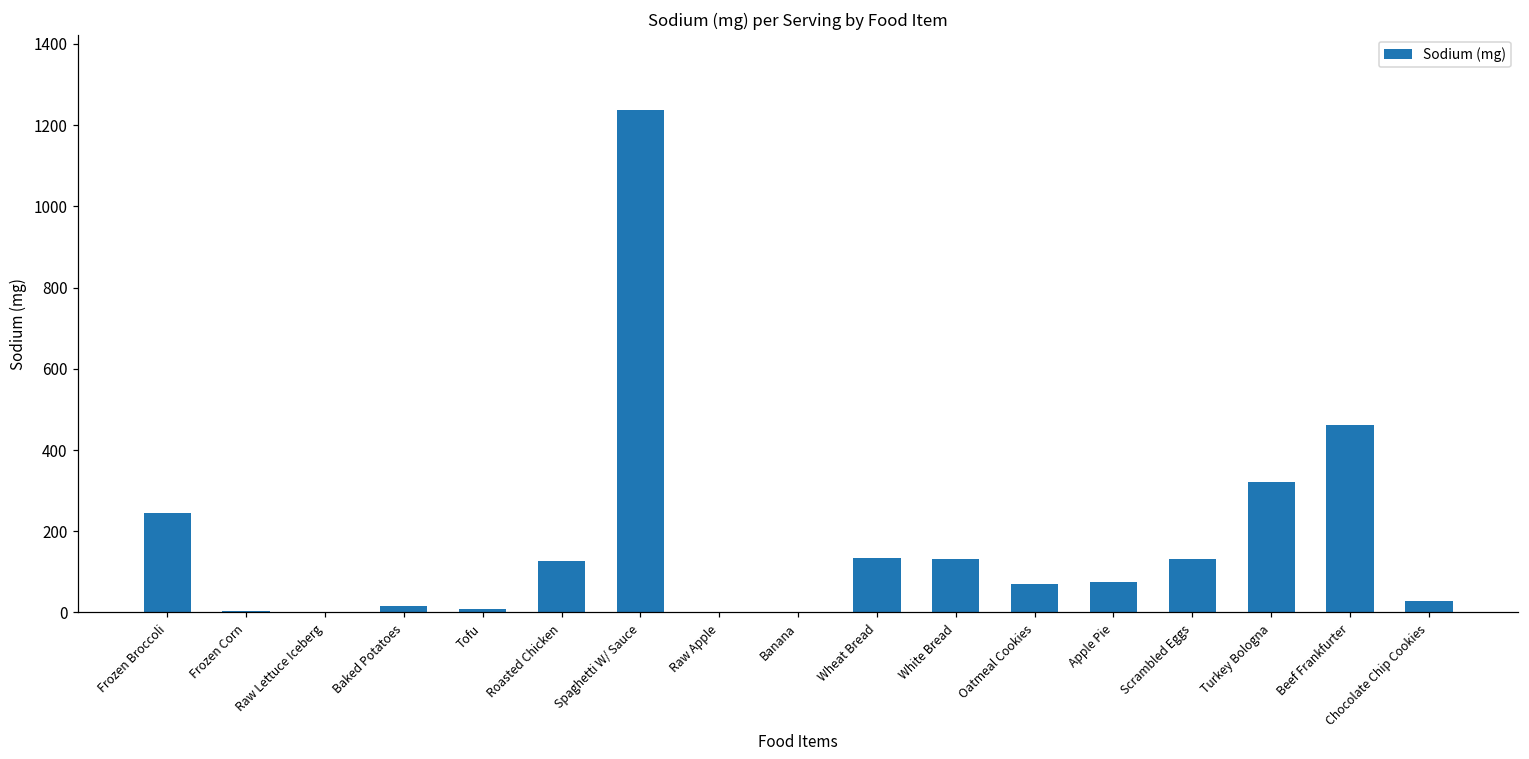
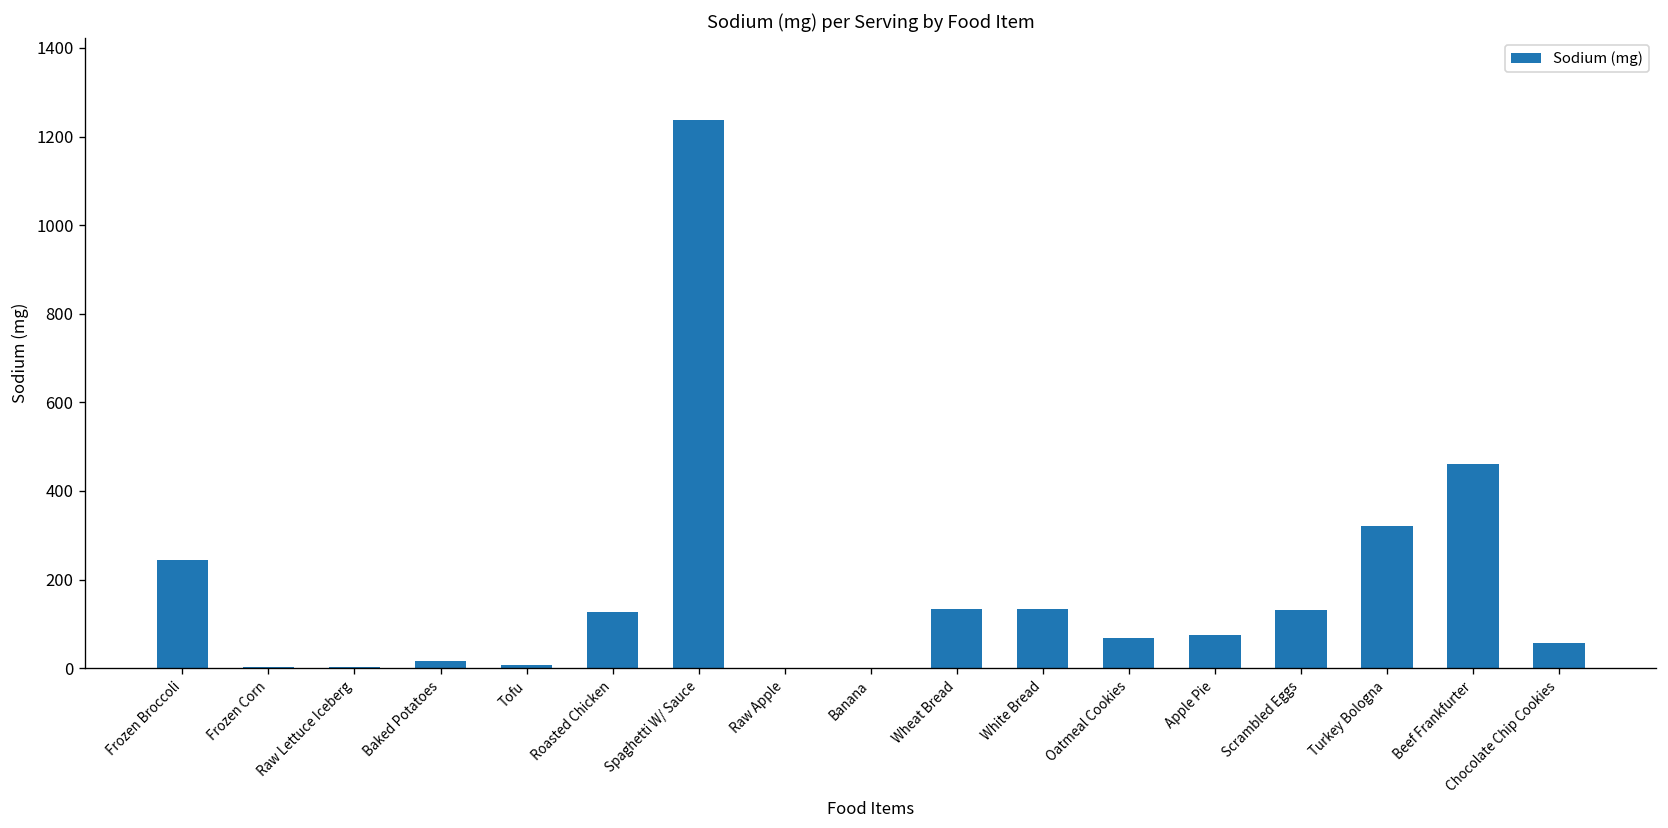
Chocolate Chip Cookies: 30 -> 60
